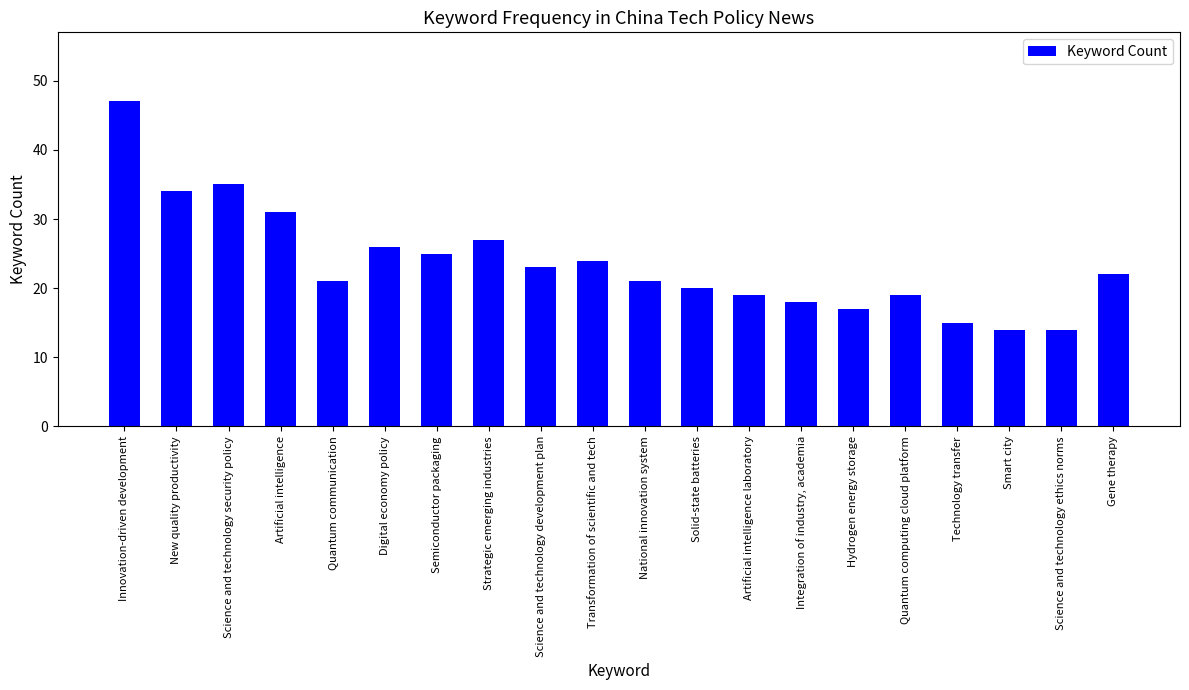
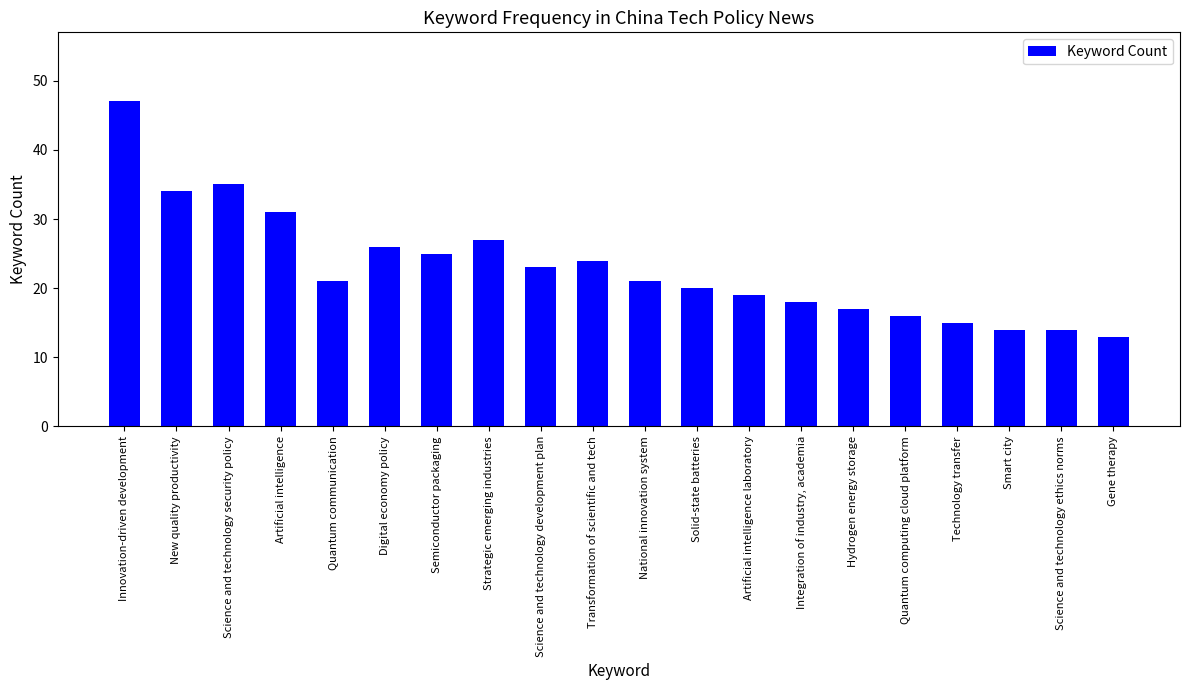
Quantum computing cloud platform: 19 -> 16
Gene therapy: 22 -> 13
